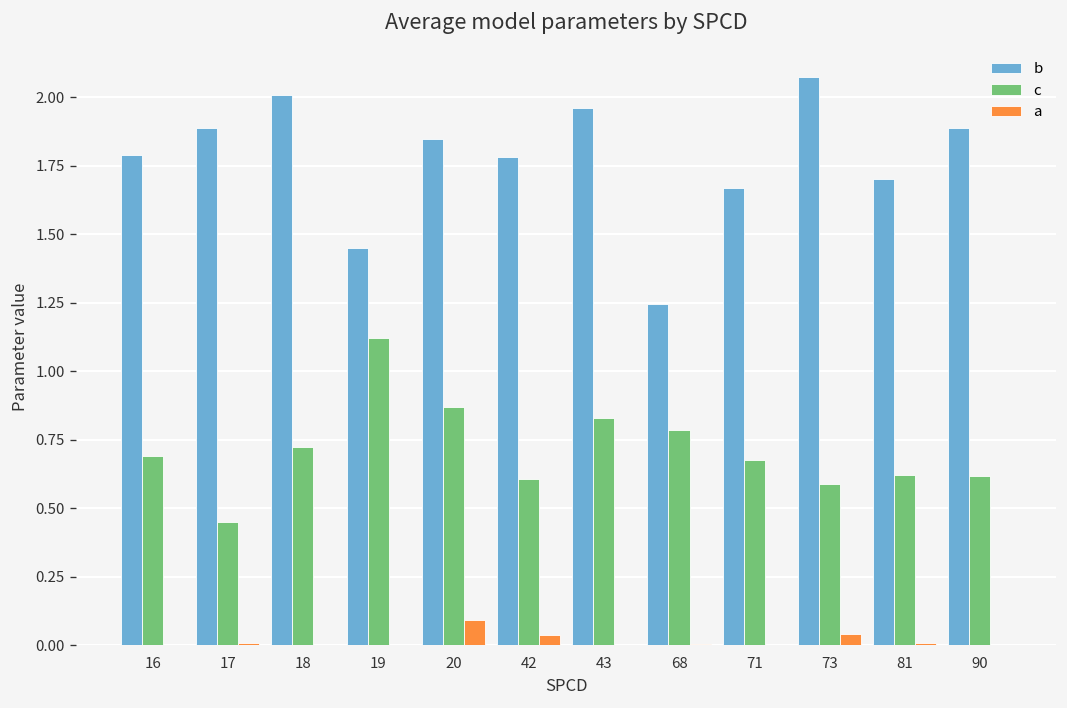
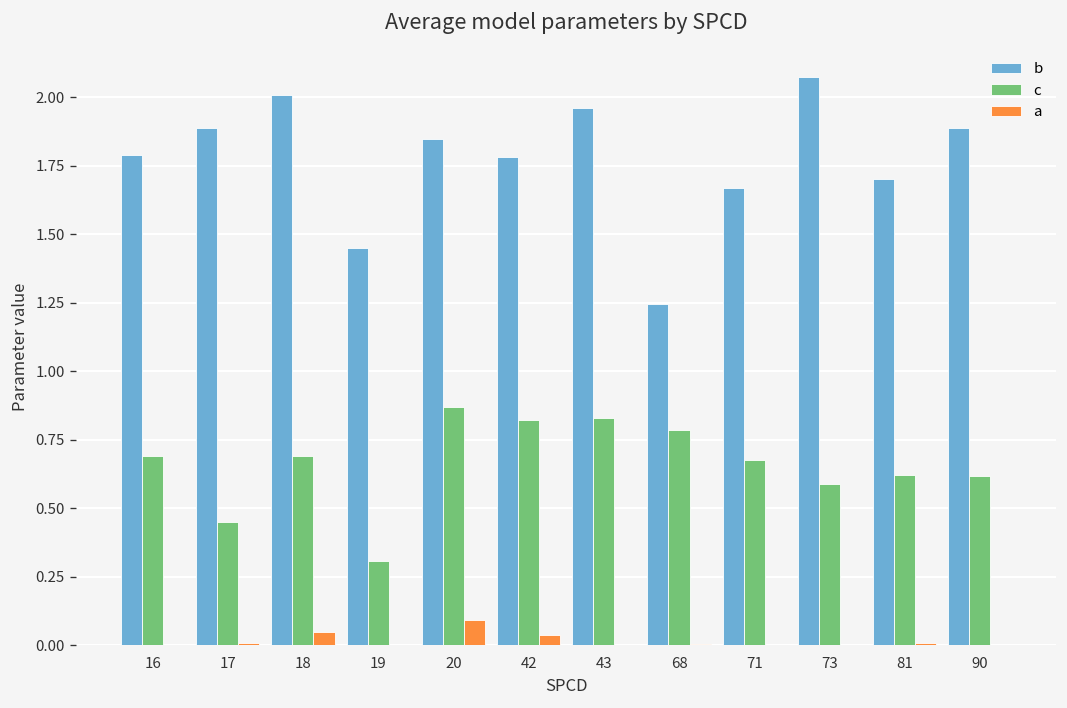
c, 18: 0.73 -> 0.69
a, 18: 0.00 -> 0.05
c, 19: 1.12 -> 0.31
c, 42: 0.61 -> 0.82
a, 73: 0.04 -> 0.00
